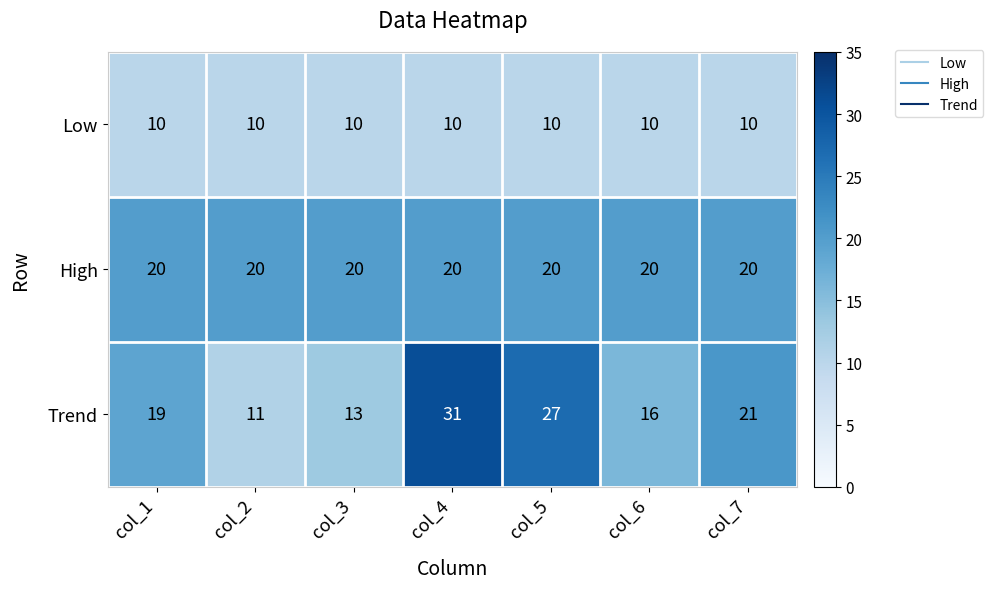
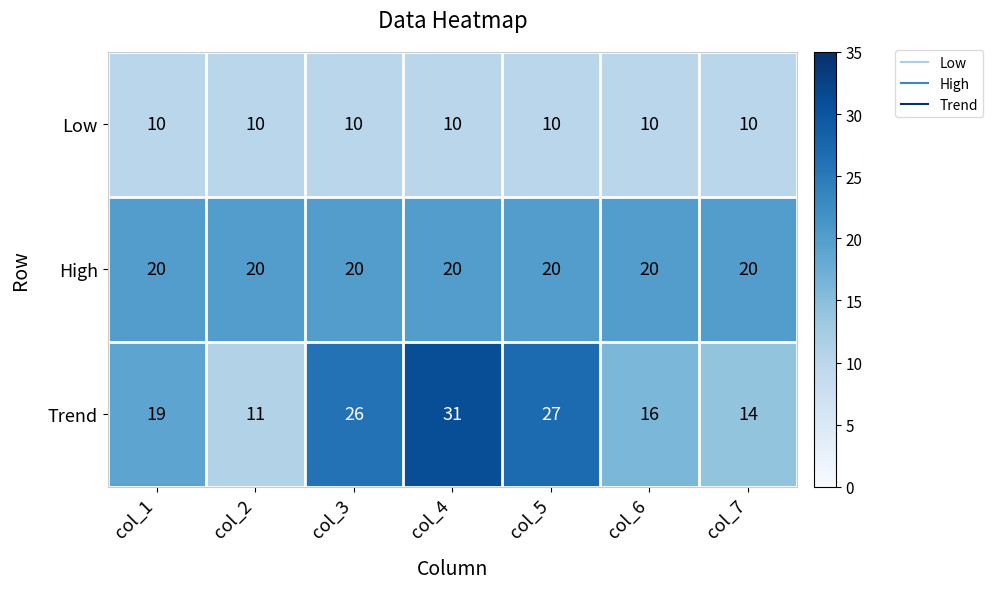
Trend, col_3: 13 -> 26
Trend, col_7: 21 -> 14
